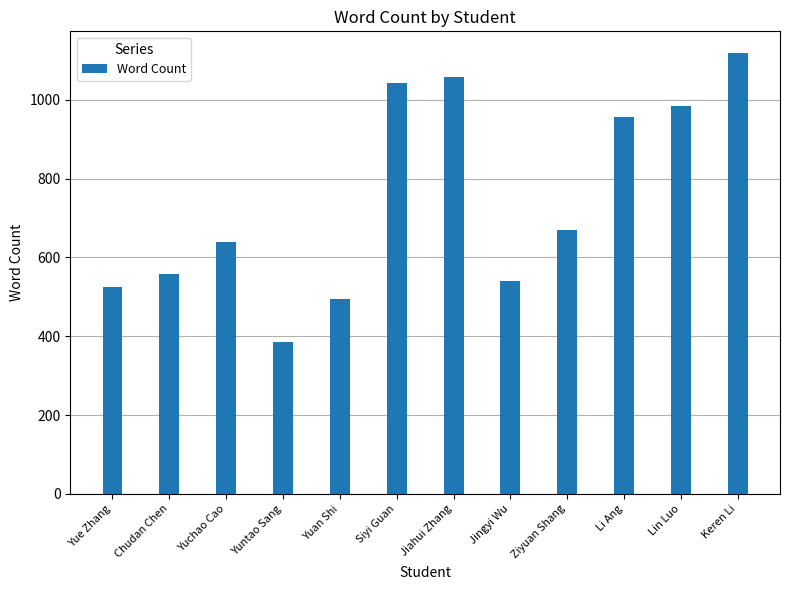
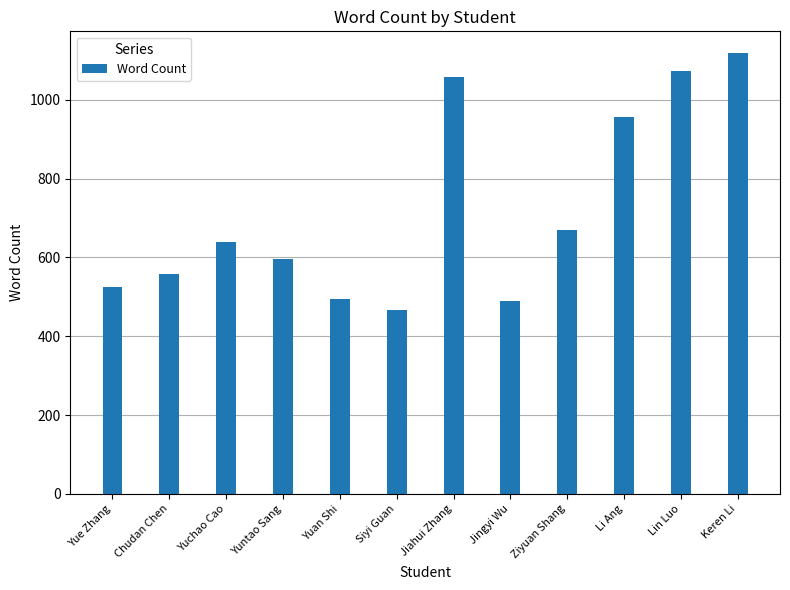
Yuntao Sang: 390 -> 600
Siyi Guan: 1040 -> 470
Jingyi Wu: 540 -> 490
Lin Luo: 990 -> 1070
